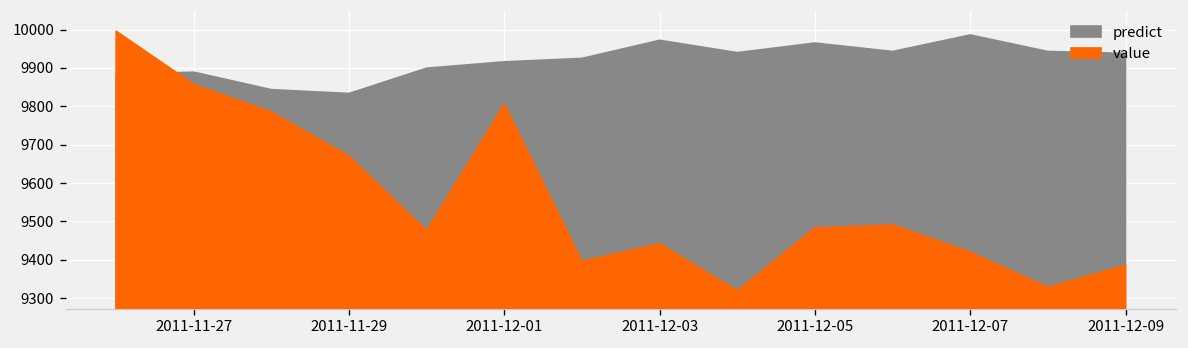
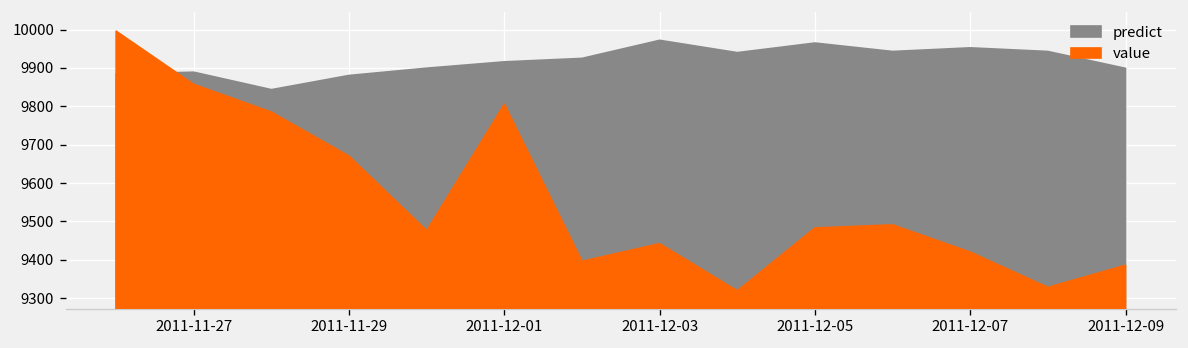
predict, 2011-11-29: 9830 -> 9880
predict, 2011-12-07: 9990 -> 9950
predict, 2011-12-09: 9940 -> 9900
